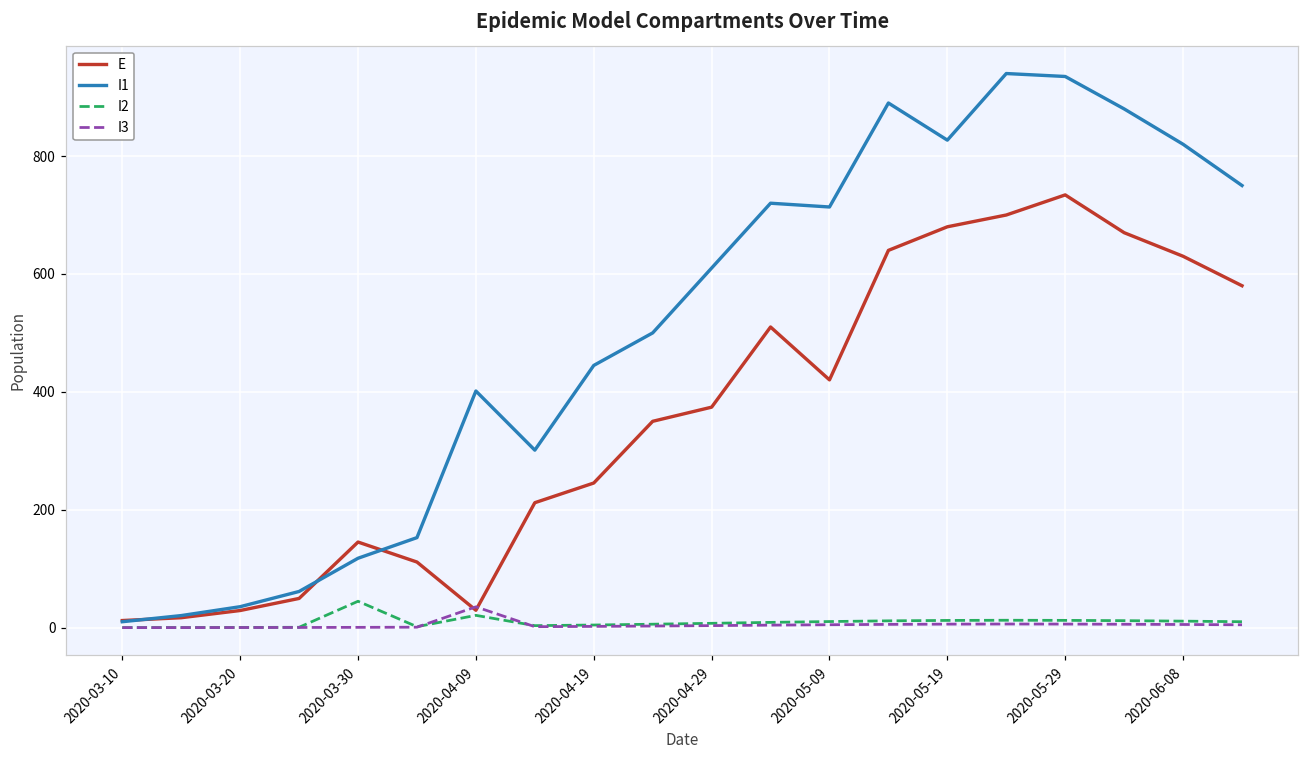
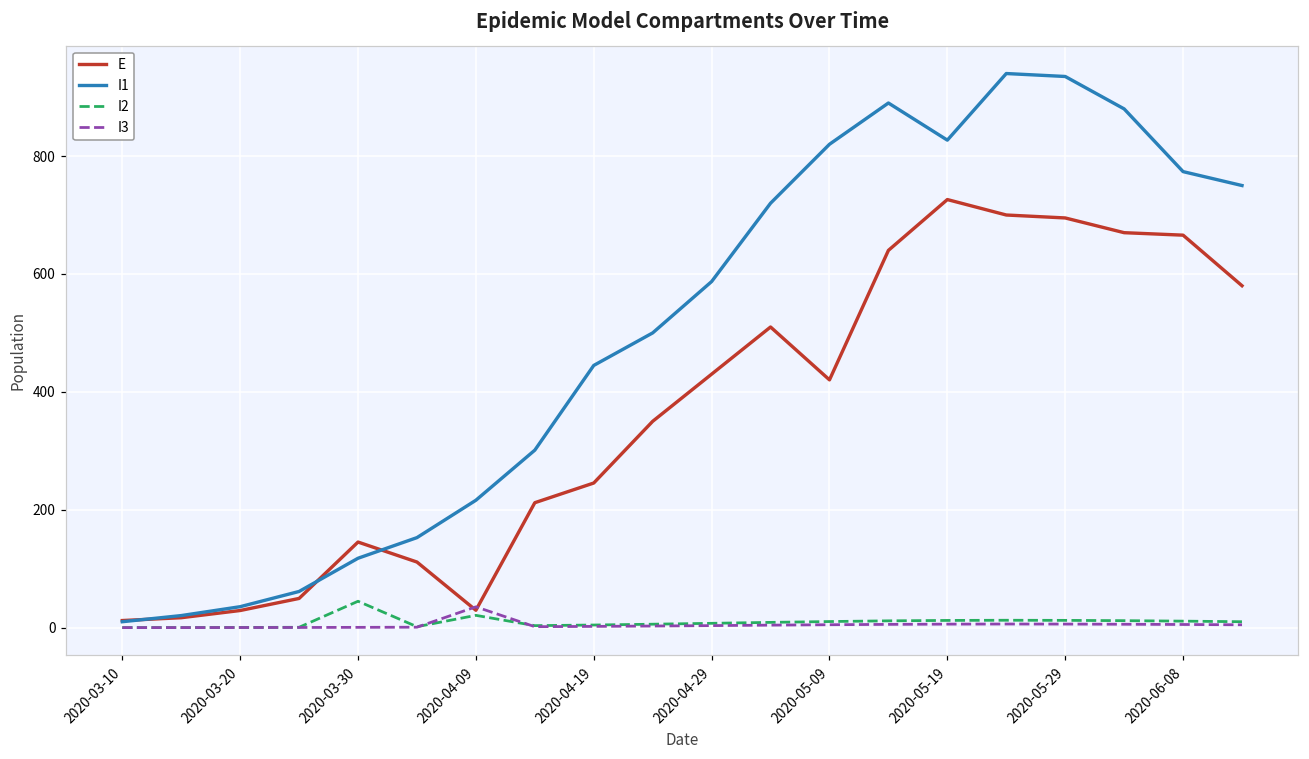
I1, 2020-04-09: 400 -> 220
E, 2020-04-29: 370 -> 430
I1, 2020-04-29: 610 -> 590
I1, 2020-05-09: 710 -> 820
E, 2020-05-19: 680 -> 730
E, 2020-05-29: 730 -> 700
E, 2020-06-08: 630 -> 670
I1, 2020-06-08: 820 -> 770
